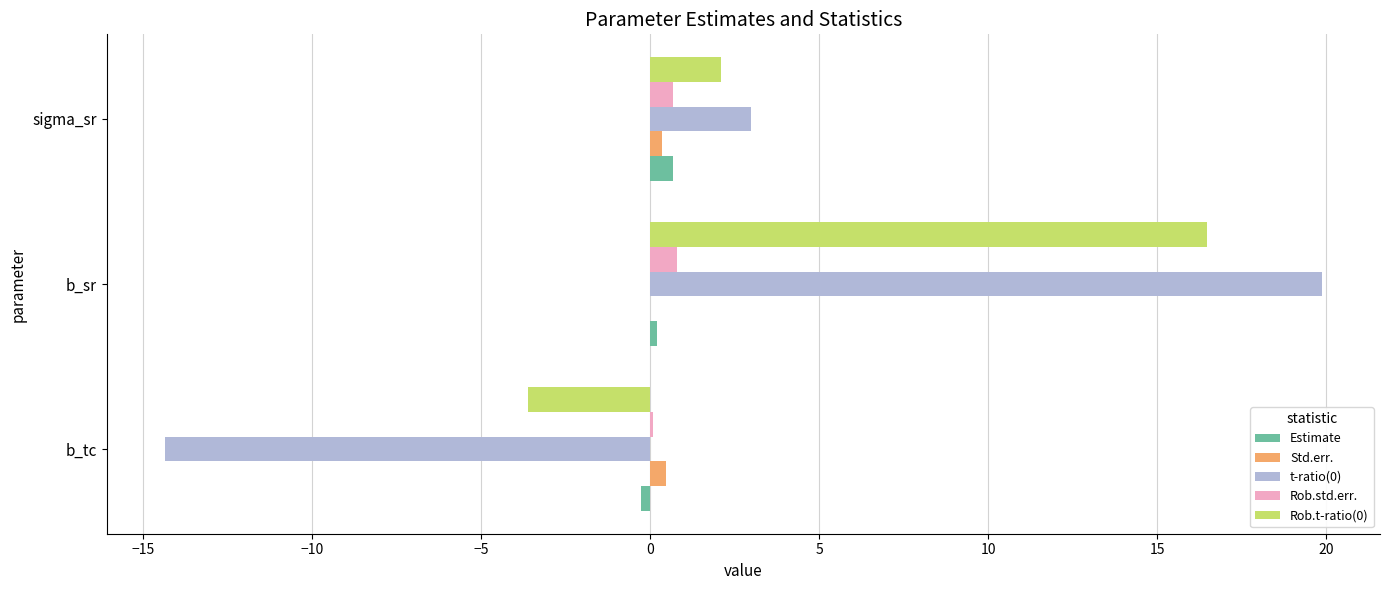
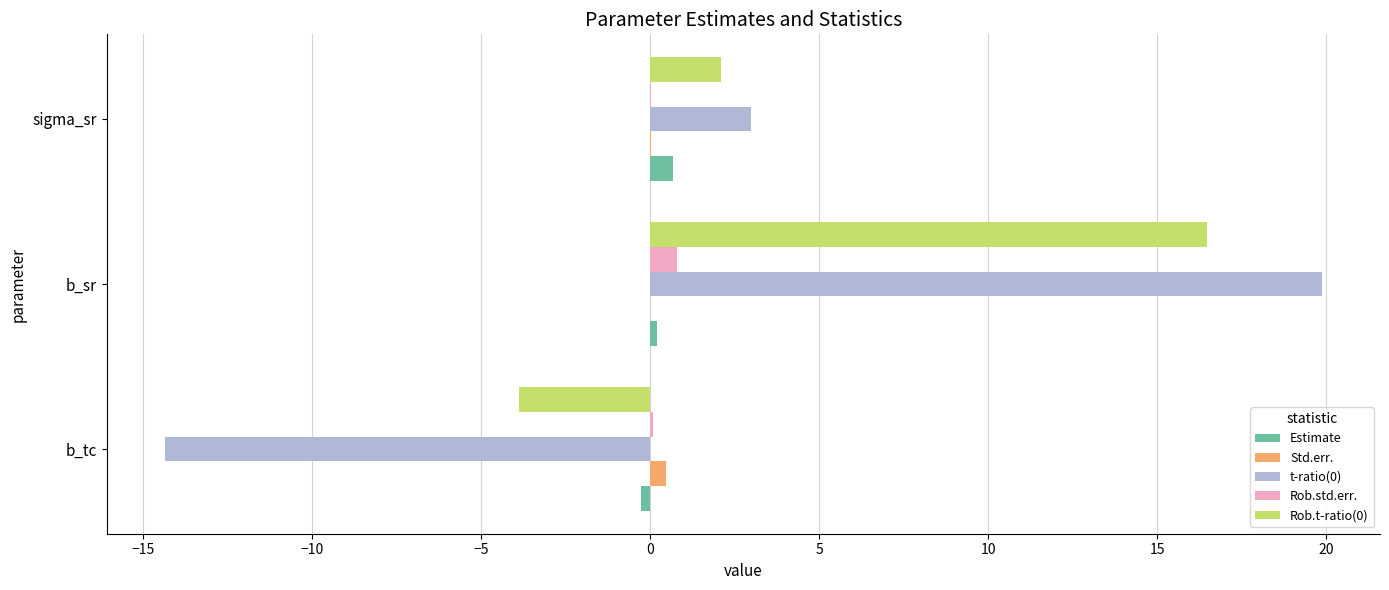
Rob.std.err., sigma_sr: 0.7 -> 0.0
Std.err., sigma_sr: 0.4 -> 0.0
Rob.t-ratio(0), b_tc: -3.6 -> -3.9
